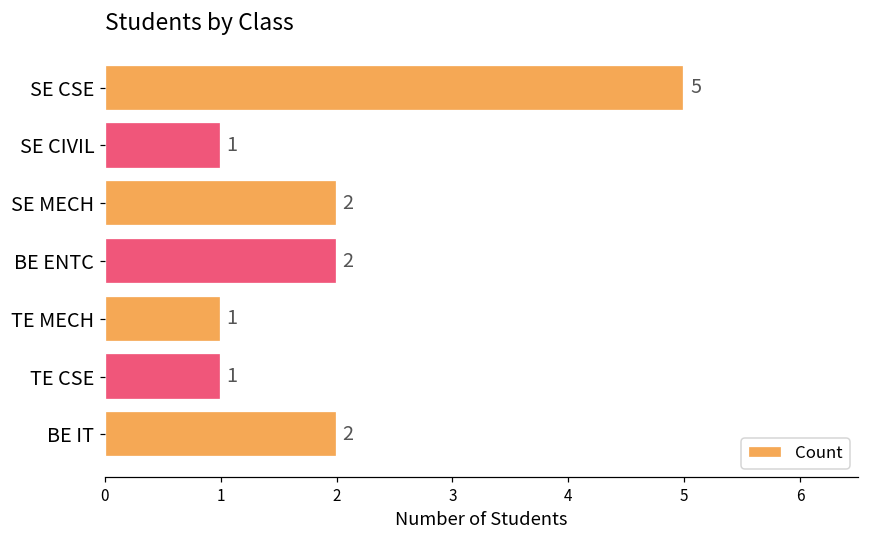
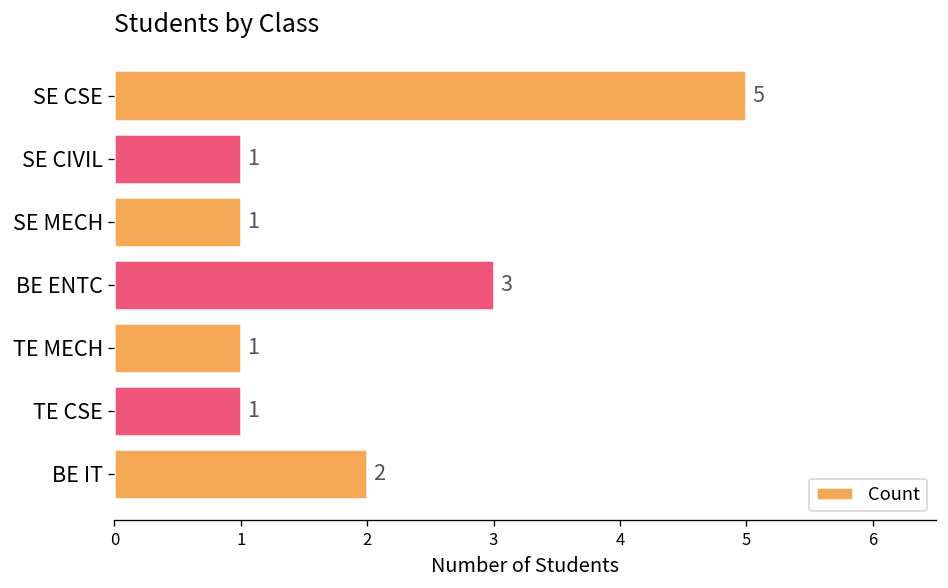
SE MECH: 2 -> 1
BE ENTC: 2 -> 3
